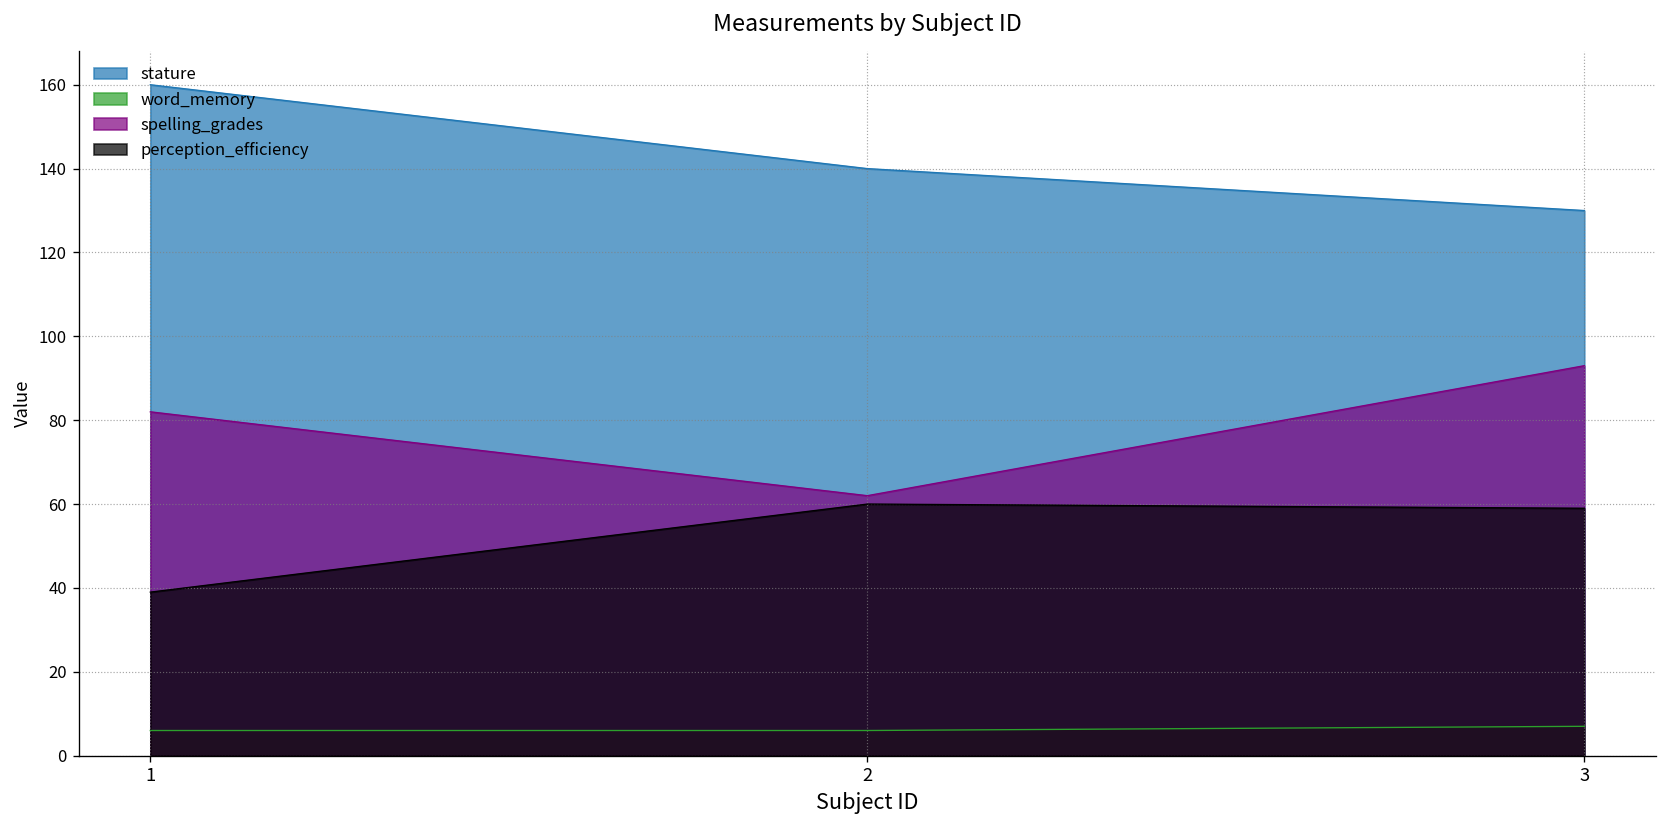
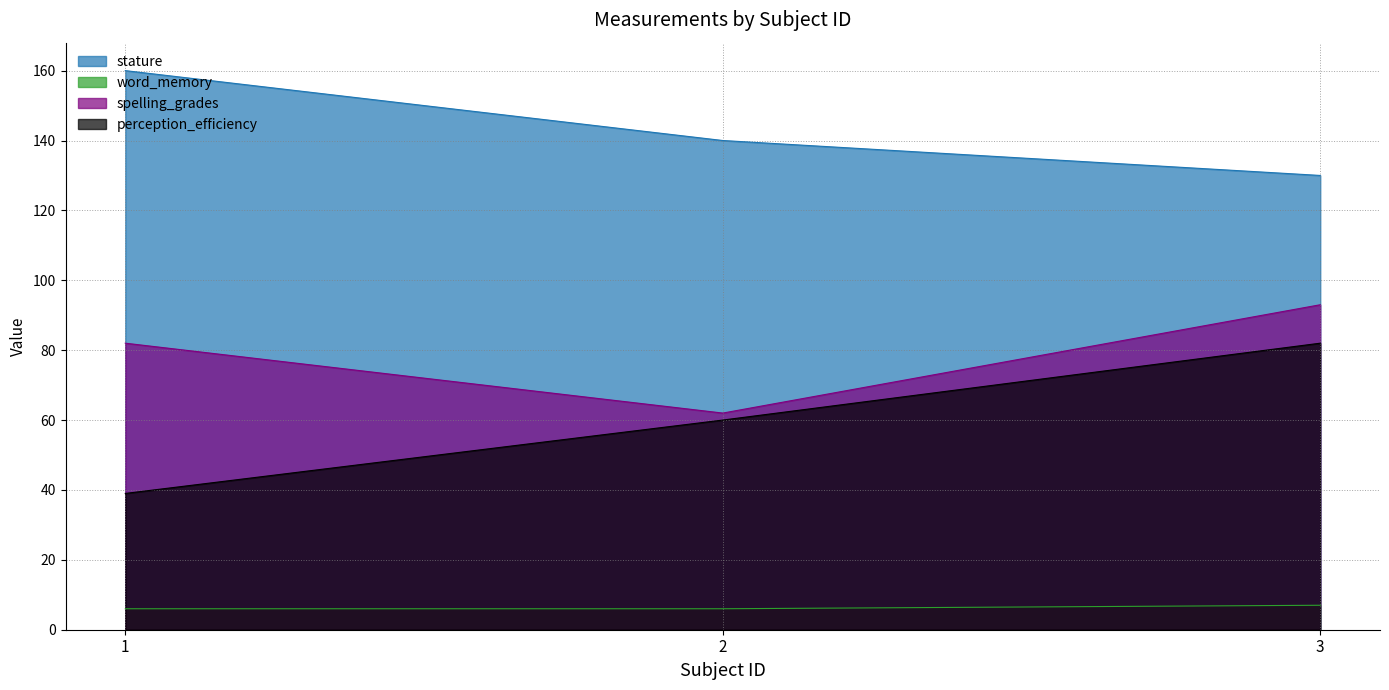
perception_efficiency, 3: 59 -> 82
